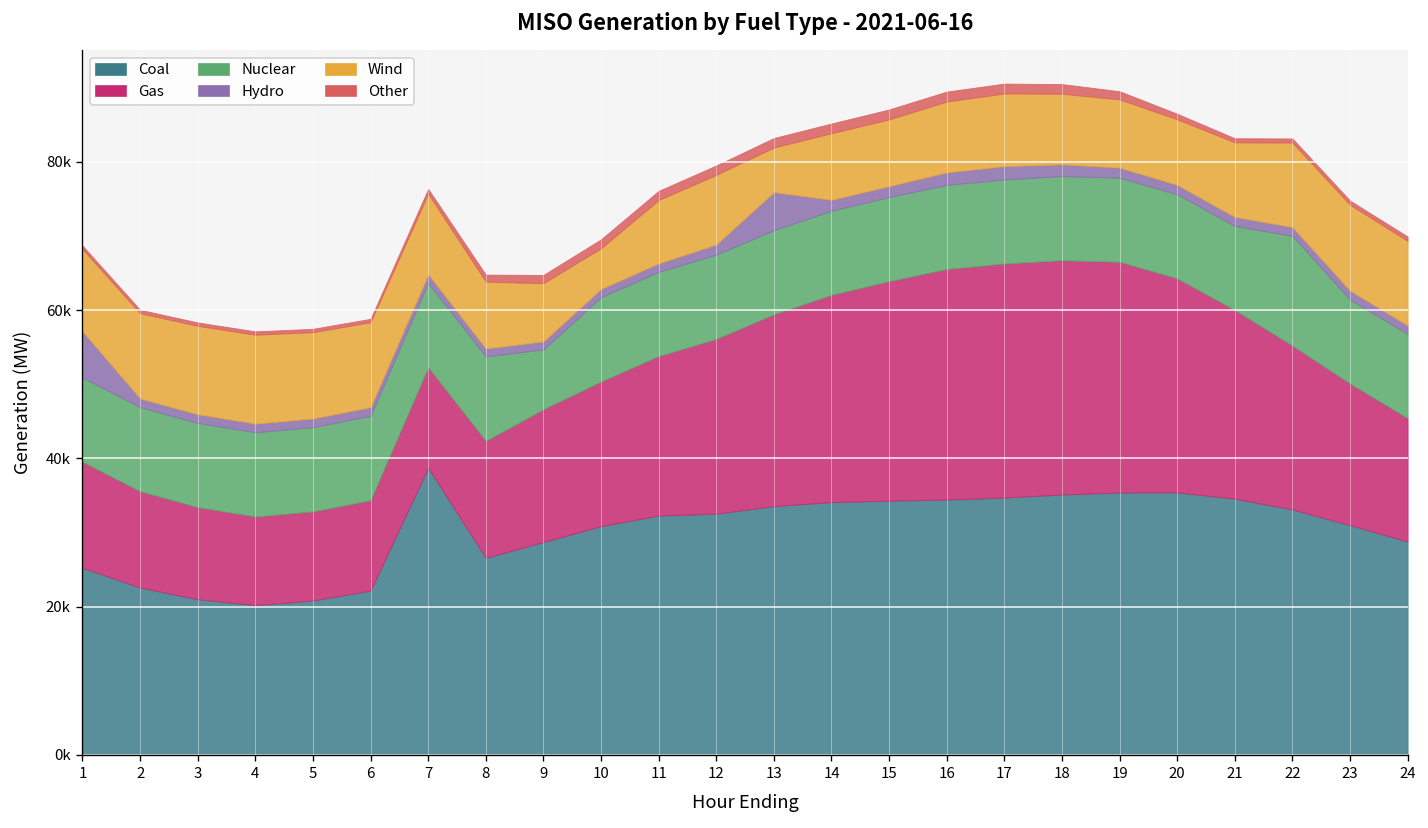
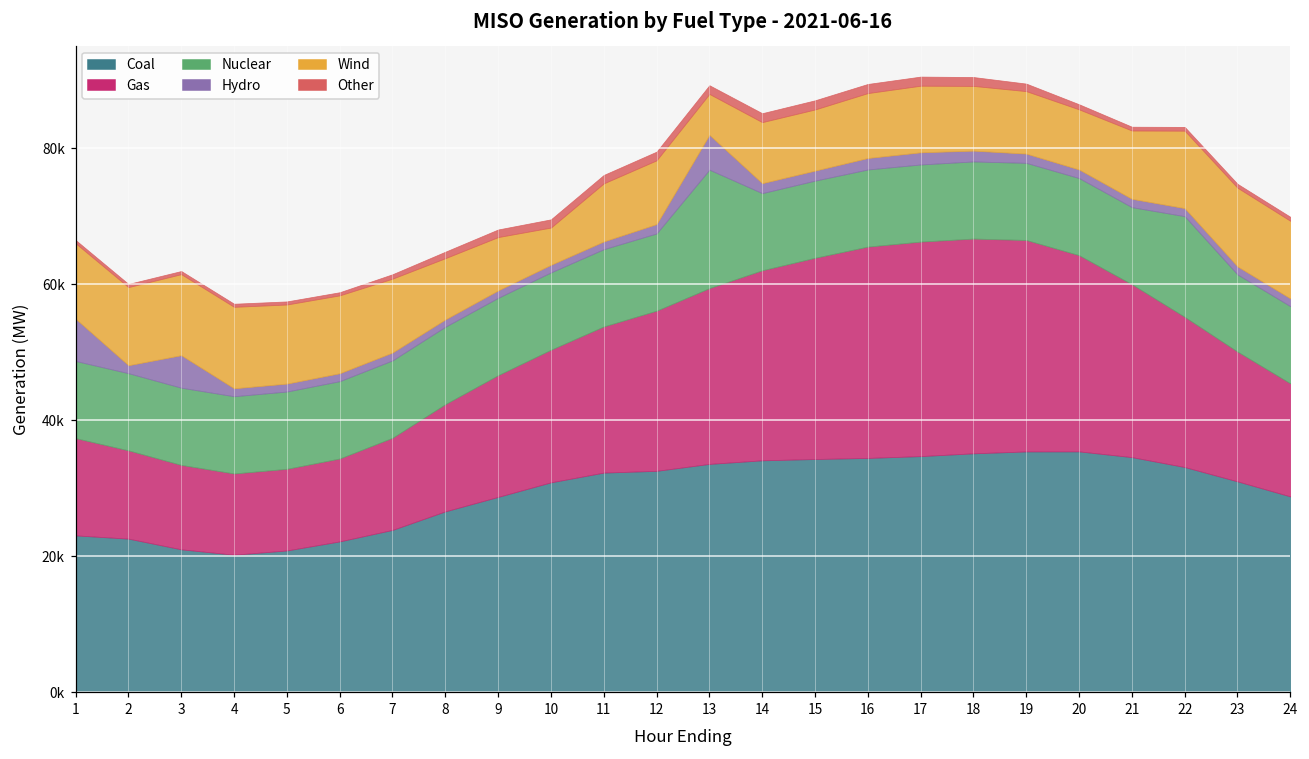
Coal, 1: 25000 -> 23000
Hydro, 3: 1000 -> 5000
Coal, 7: 39000 -> 24000
Nuclear, 9: 8000 -> 11000
Nuclear, 13: 11000 -> 17000
